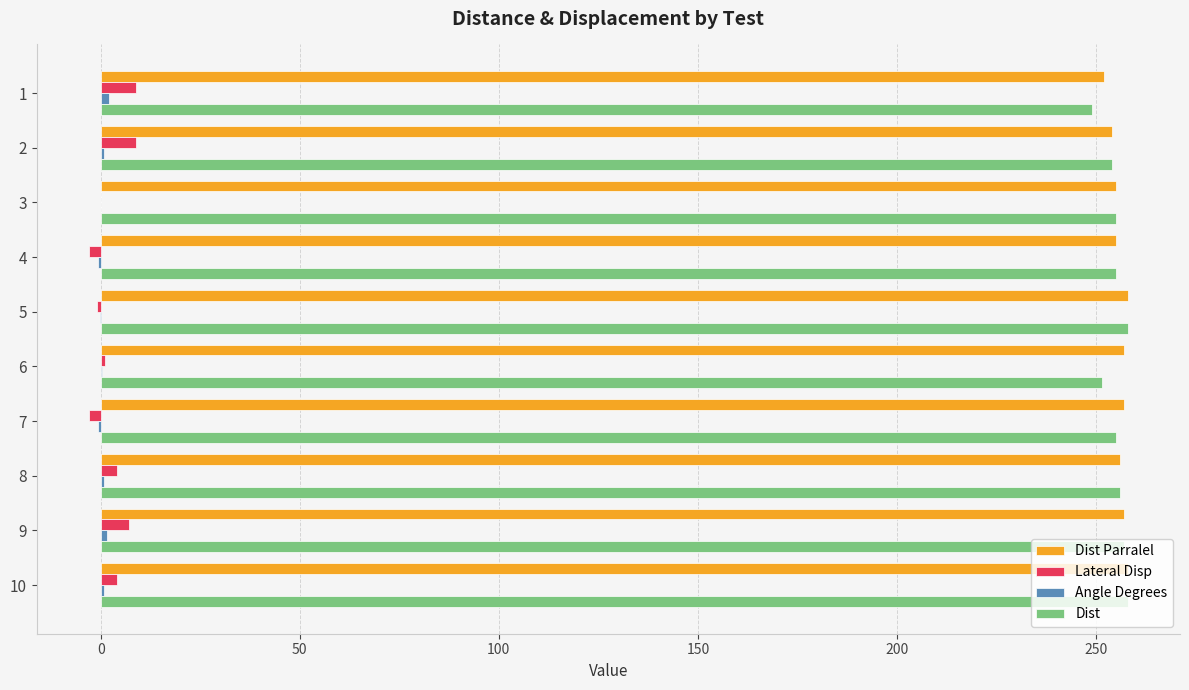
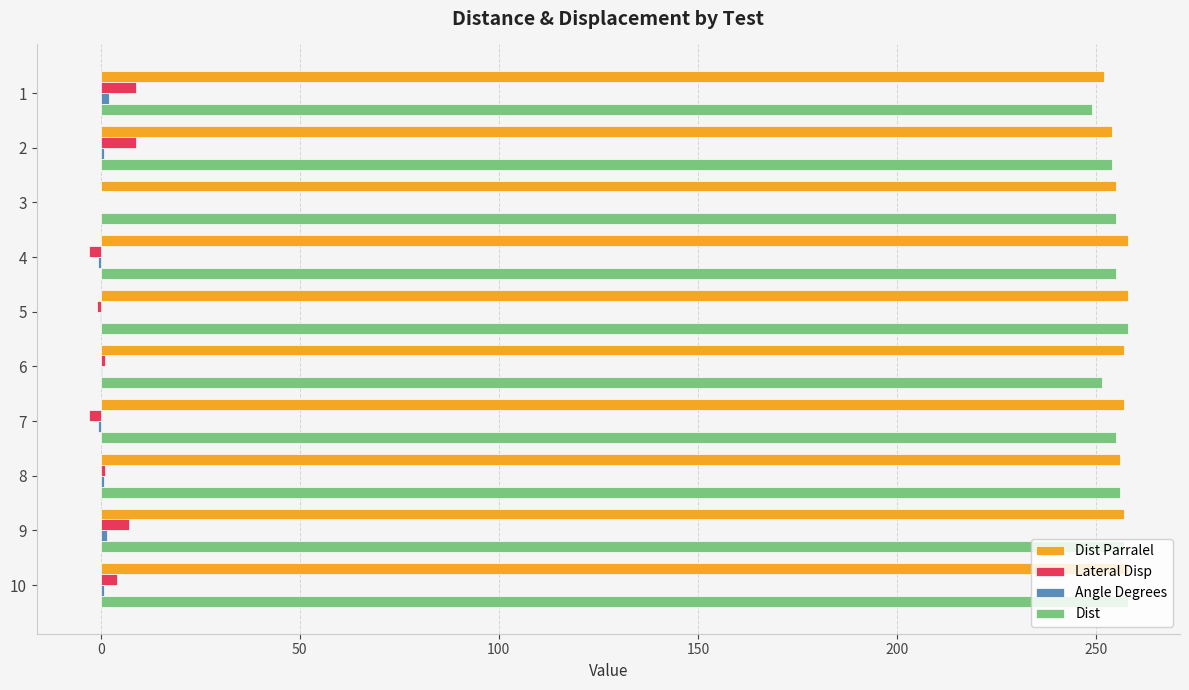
Dist Parralel, 4: 255 -> 258
Lateral Disp, 8: 4 -> 1
